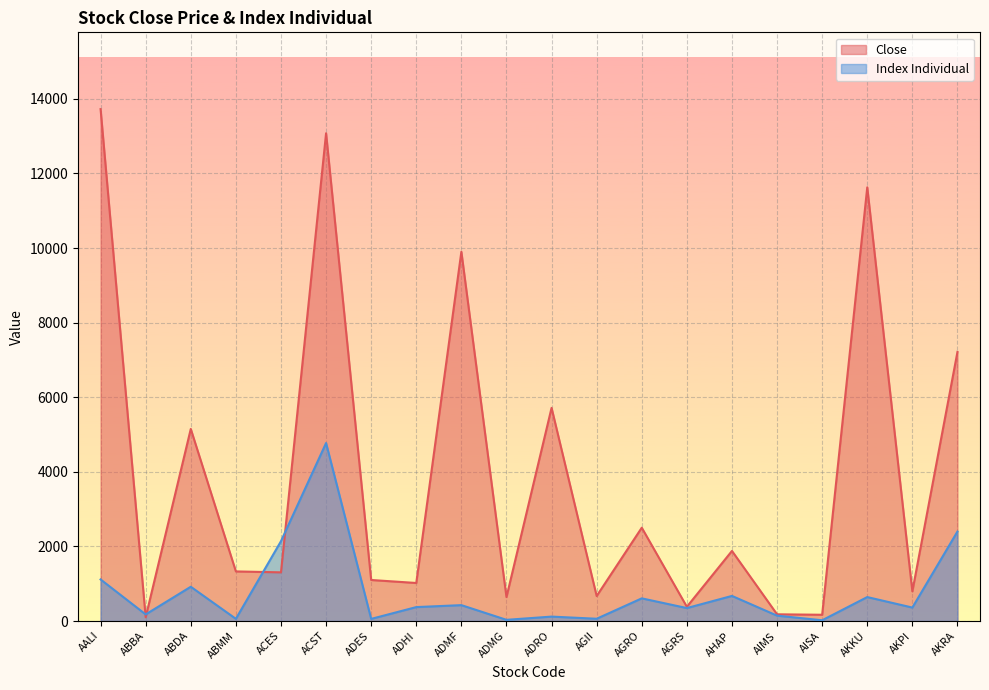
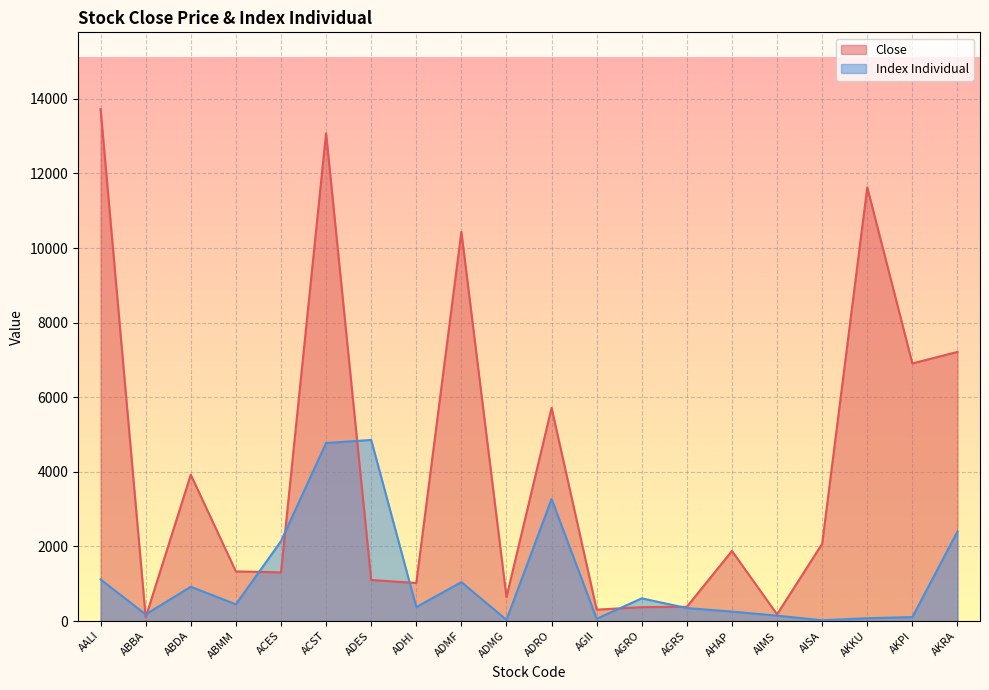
Close, ABDA: 5200 -> 3900
Index Individual, ABMM: 100 -> 400
Index Individual, ADES: 100 -> 4900
Close, ADMF: 9900 -> 10400
Index Individual, ADMF: 400 -> 1000
Index Individual, ADRO: 100 -> 3300
Close, AGII: 700 -> 300
Close, AGRO: 2500 -> 400
Index Individual, AHAP: 700 -> 300
Close, AISA: 200 -> 2100
Index Individual, AKKU: 600 -> 100
Close, AKPI: 800 -> 6900
Index Individual, AKPI: 400 -> 100
